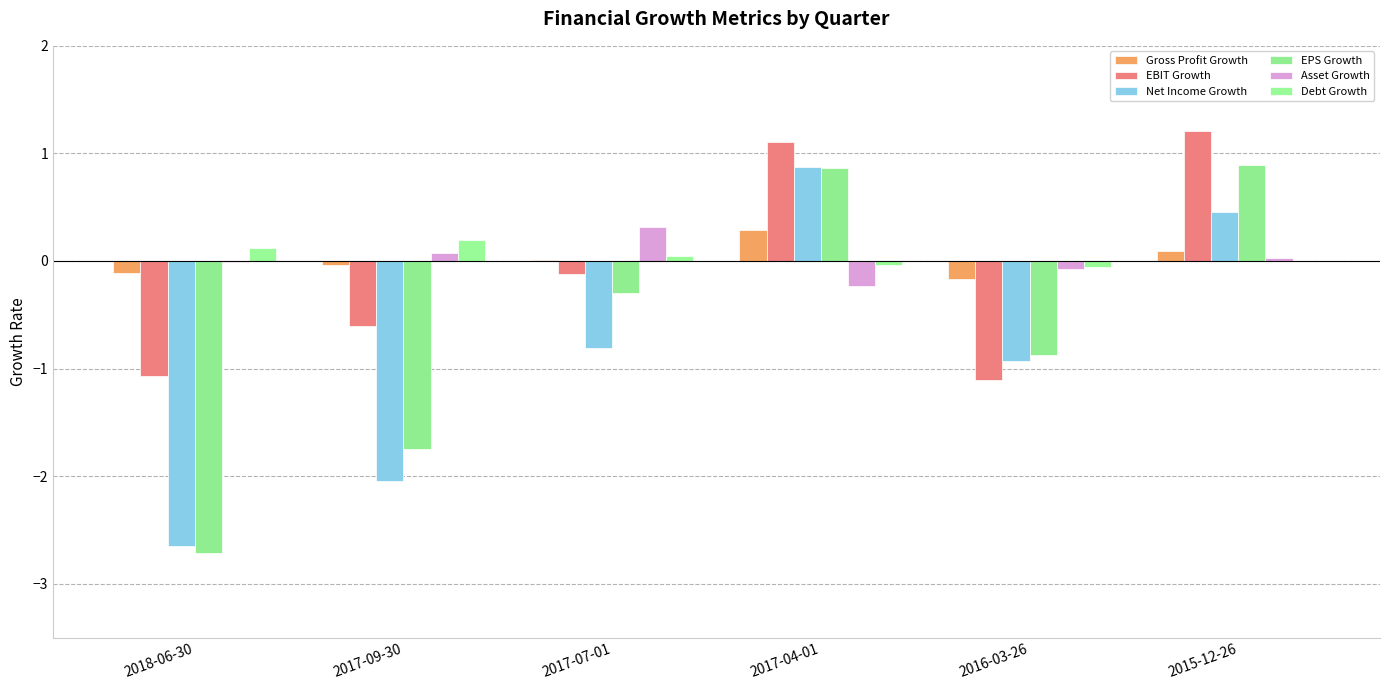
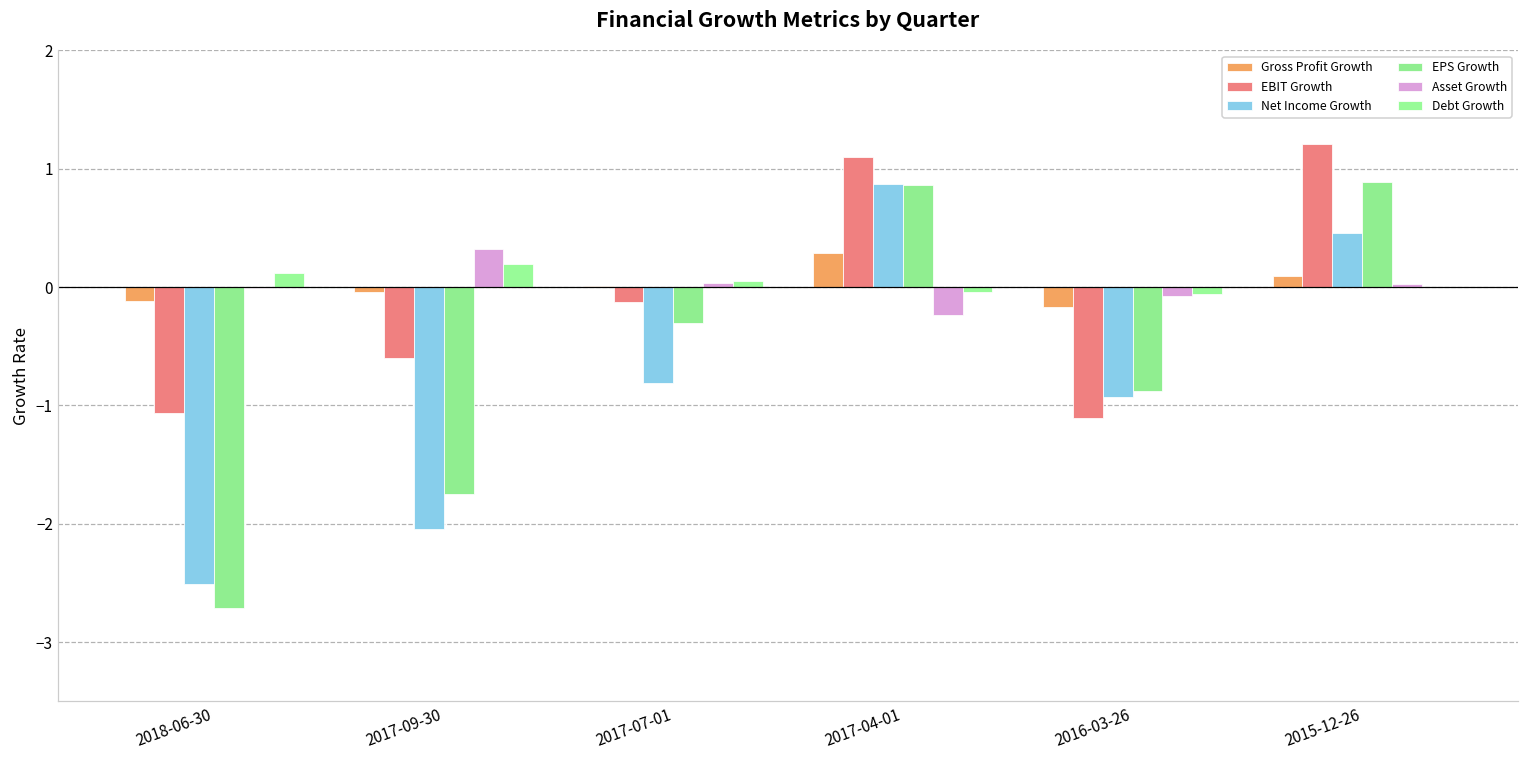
Net Income Growth, 2018-06-30: -2.65 -> -2.51
Asset Growth, 2017-09-30: 0.07 -> 0.32
Asset Growth, 2017-07-01: 0.32 -> 0.03
